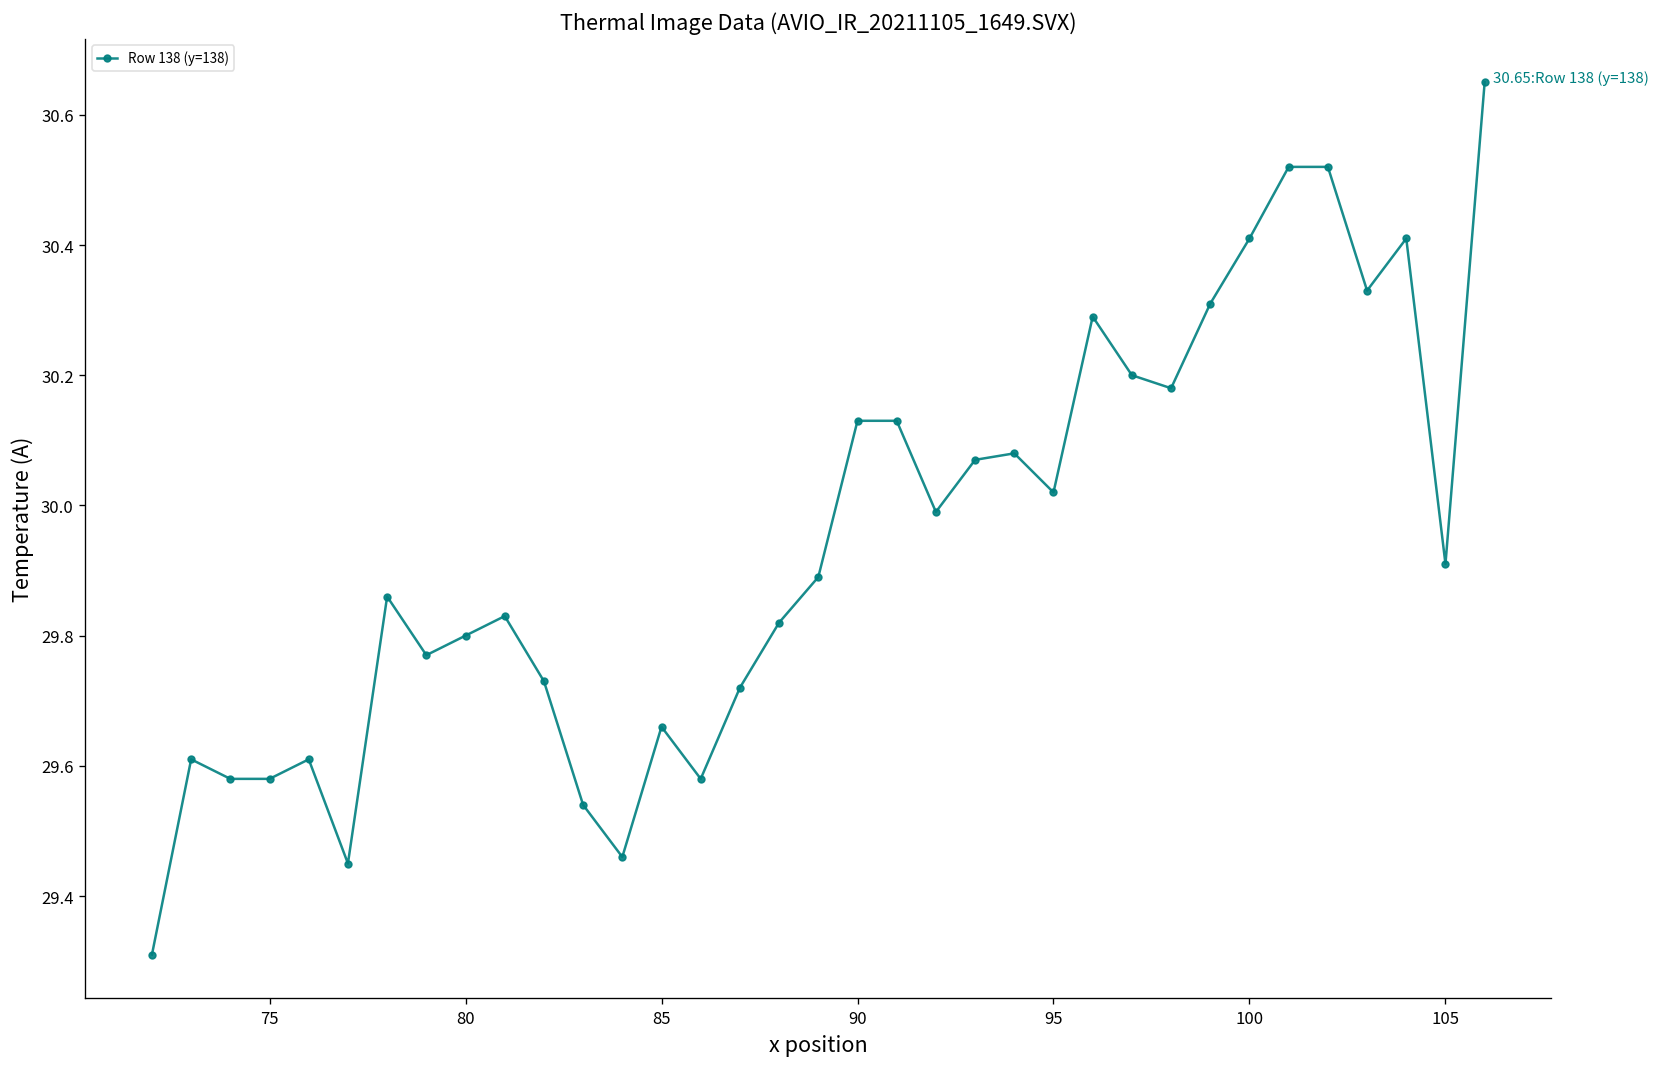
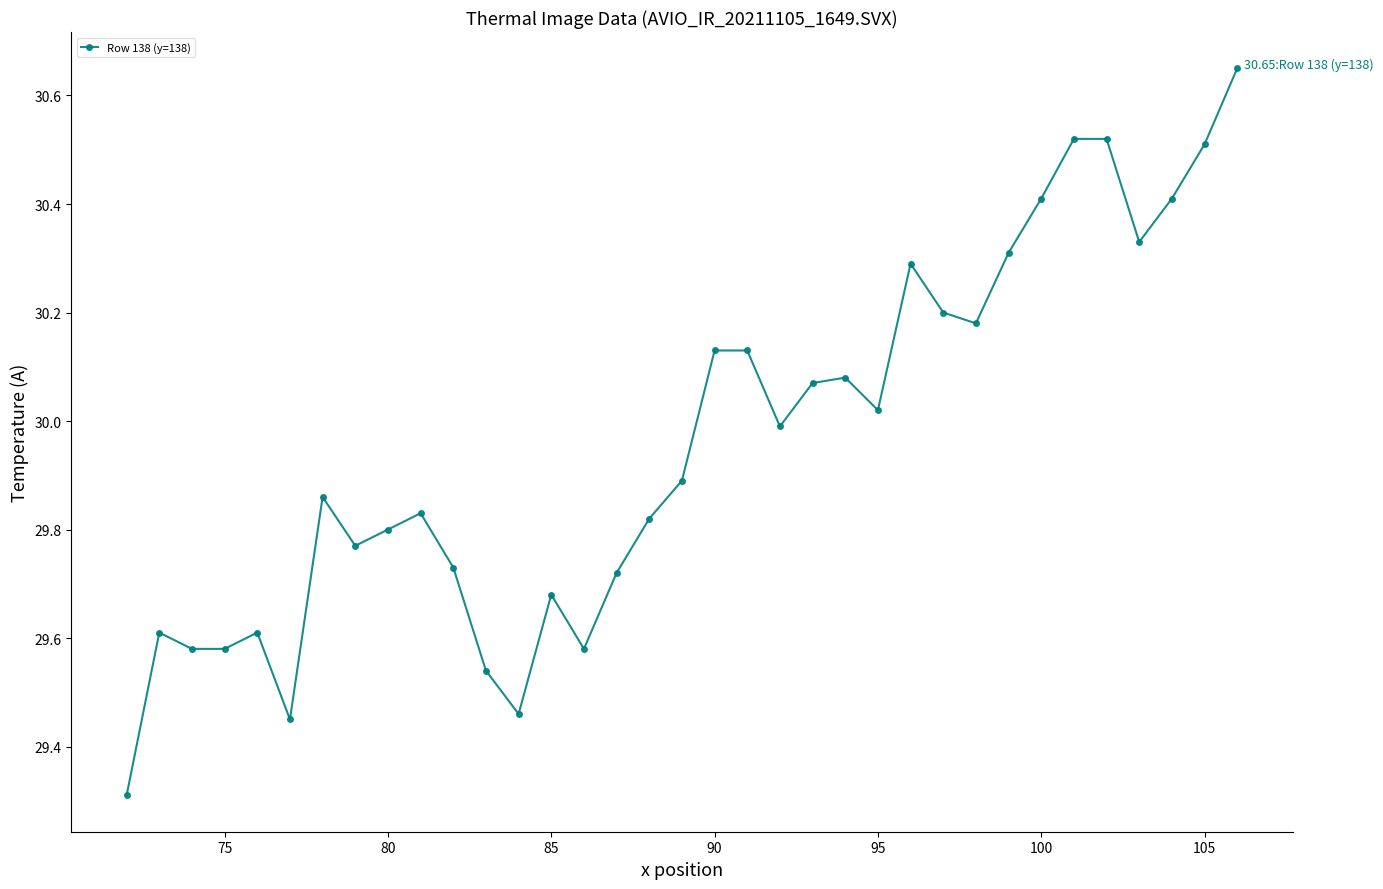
85: 29.66 -> 29.68
105: 29.91 -> 30.51
